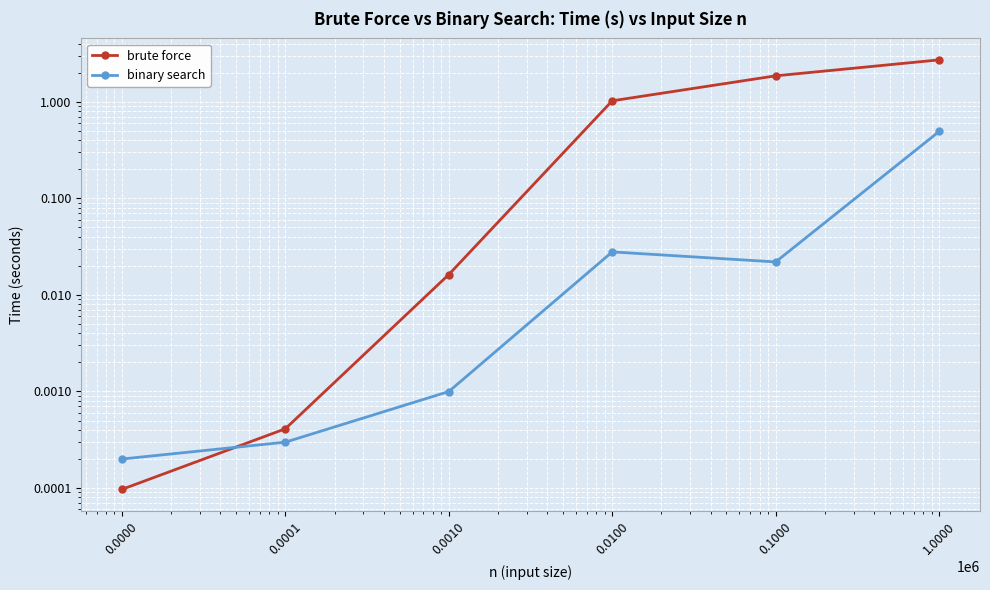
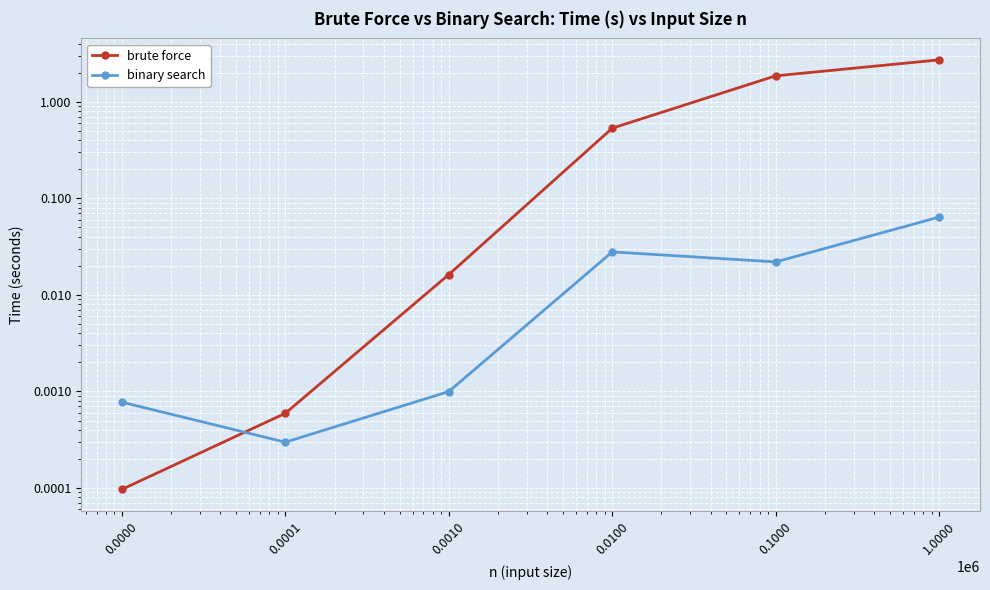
binary search, 0.0000: 0.00020 -> 0.0008
brute force, 0.0001: 0.00041 -> 0.0006
brute force, 0.0100: 1.0 -> 0.5
binary search, 1.0000: 0.5 -> 0.06
